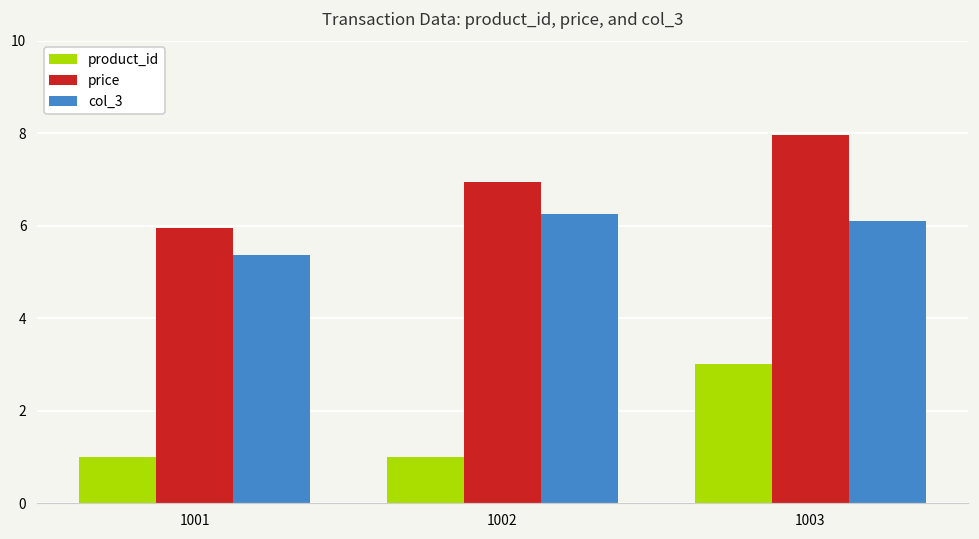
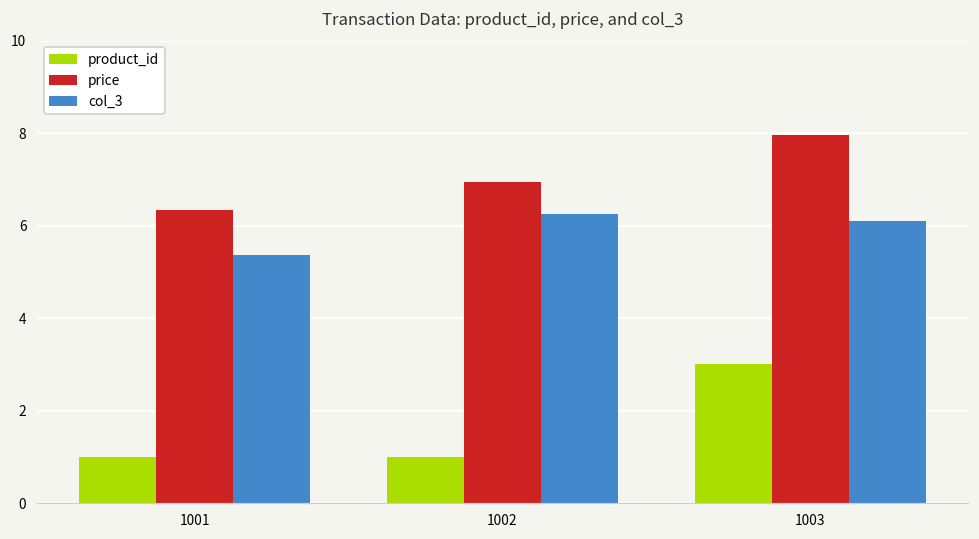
price, 1001: 6.0 -> 6.3
